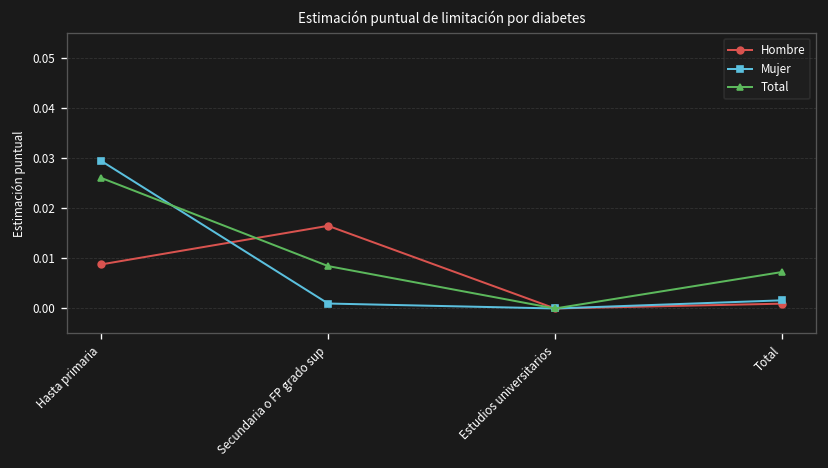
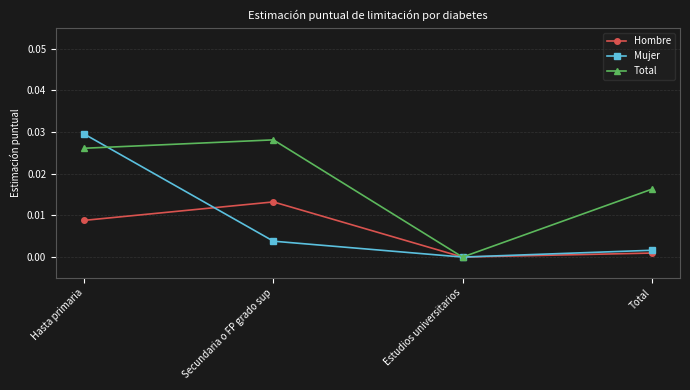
Hombre, Secundaria o FP grado sup: 0.017 -> 0.013
Mujer, Secundaria o FP grado sup: 0.001 -> 0.004
Total, Secundaria o FP grado sup: 0.008 -> 0.028
Total, Total: 0.007 -> 0.016
